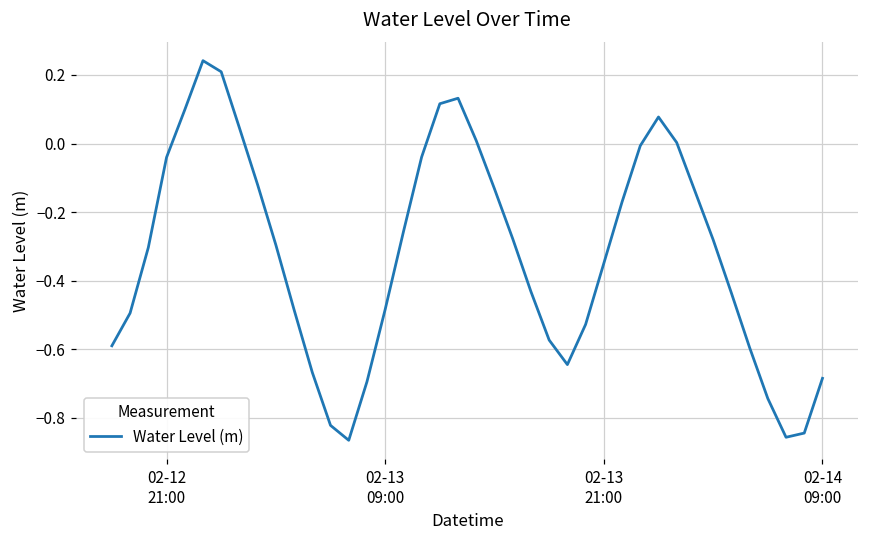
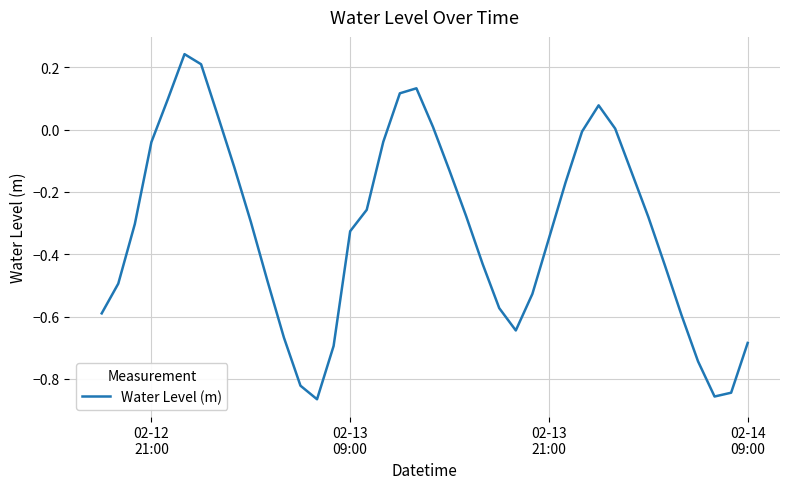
02-13 09:00: -0.48 -> -0.33
